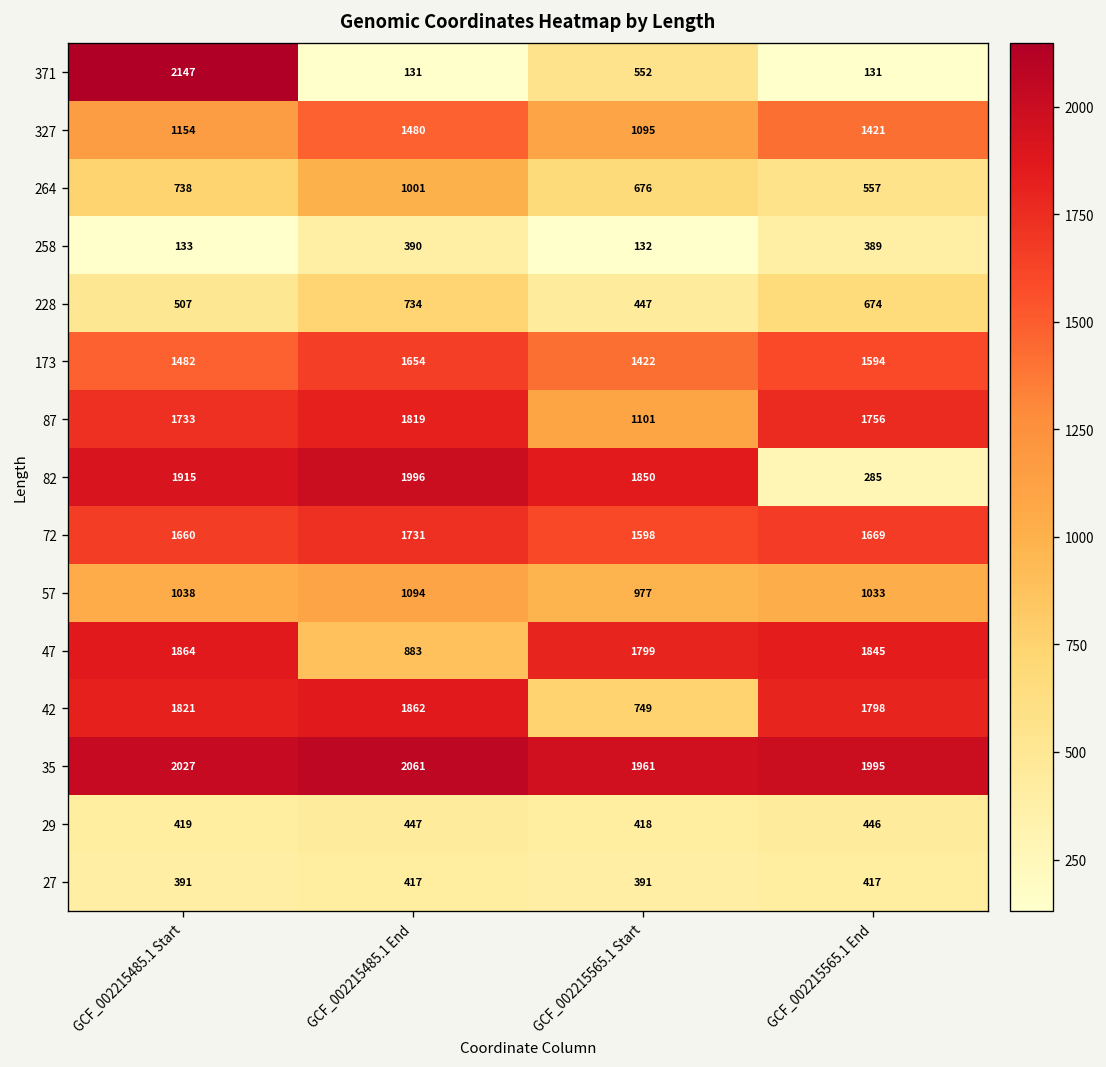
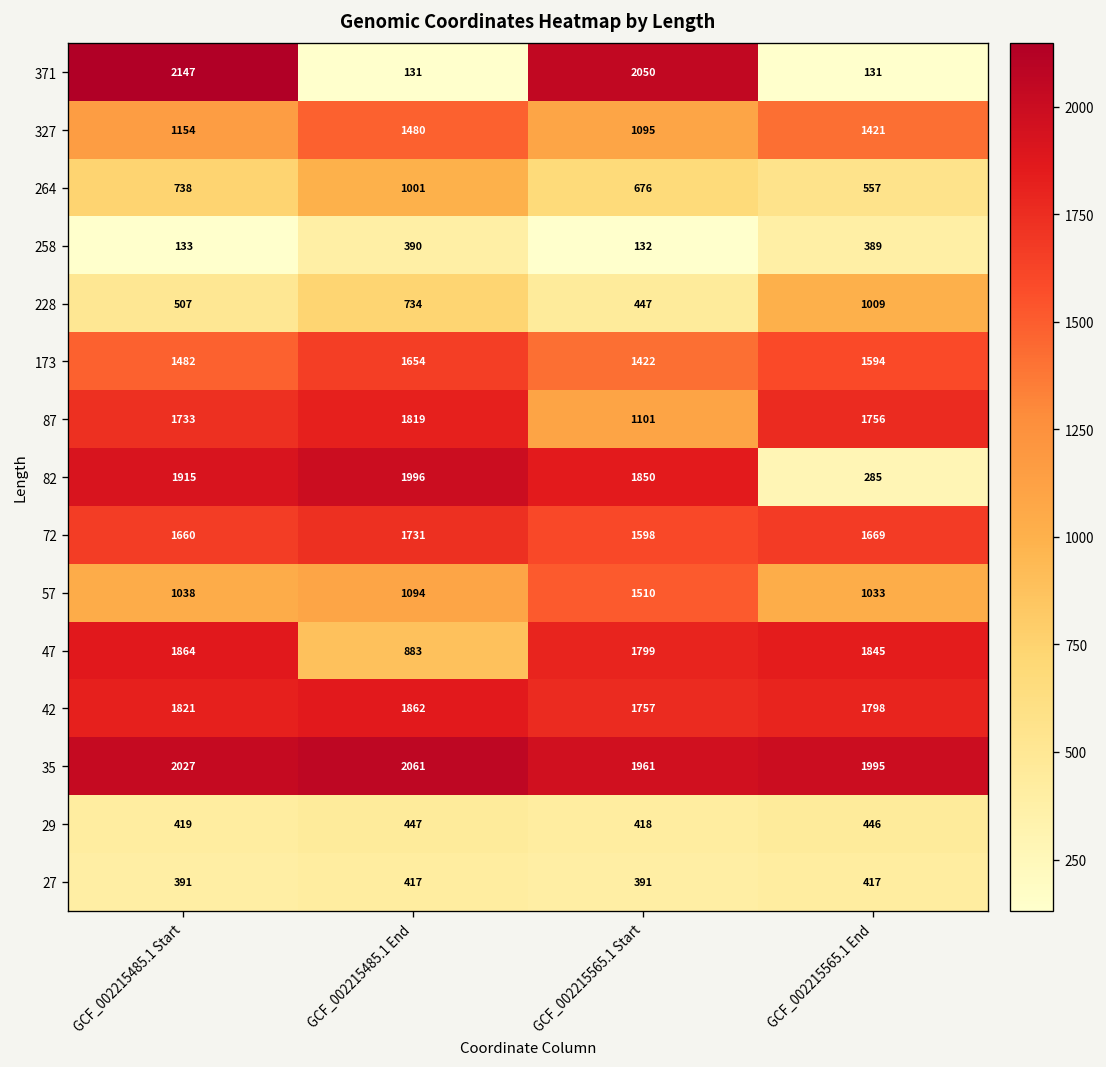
371, GCF_002215565.1 Start: 552 -> 2050
228, GCF_002215565.1 End: 674 -> 1009
57, GCF_002215565.1 Start: 977 -> 1510
42, GCF_002215565.1 Start: 749 -> 1757
